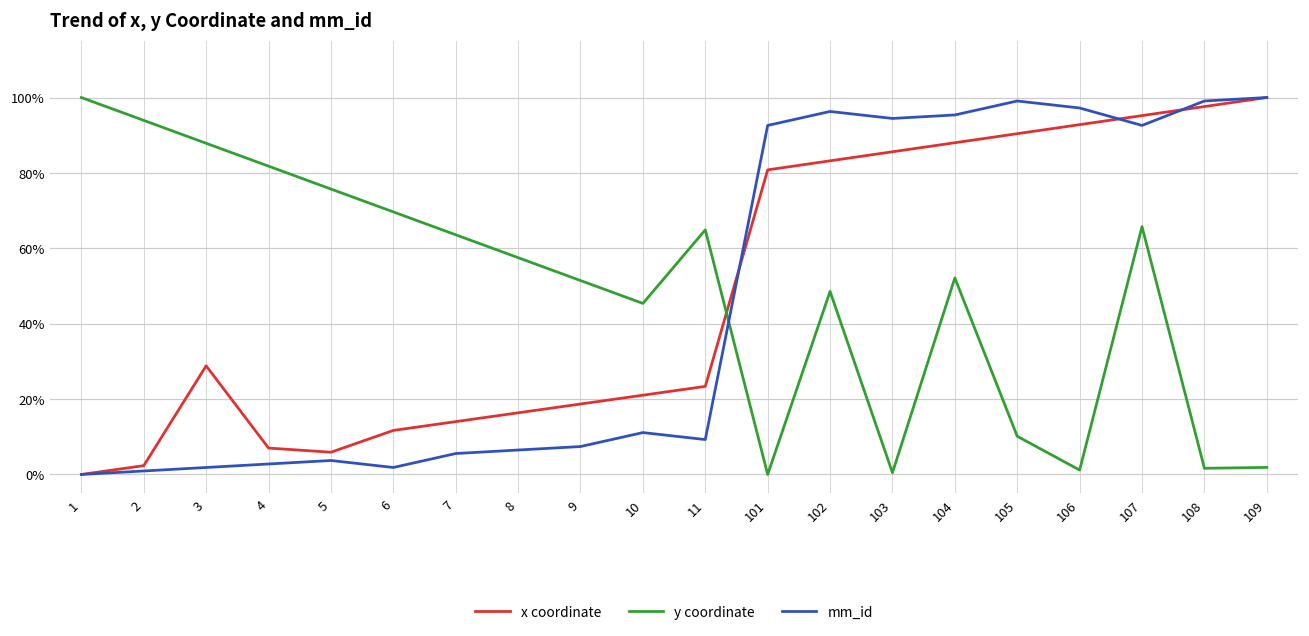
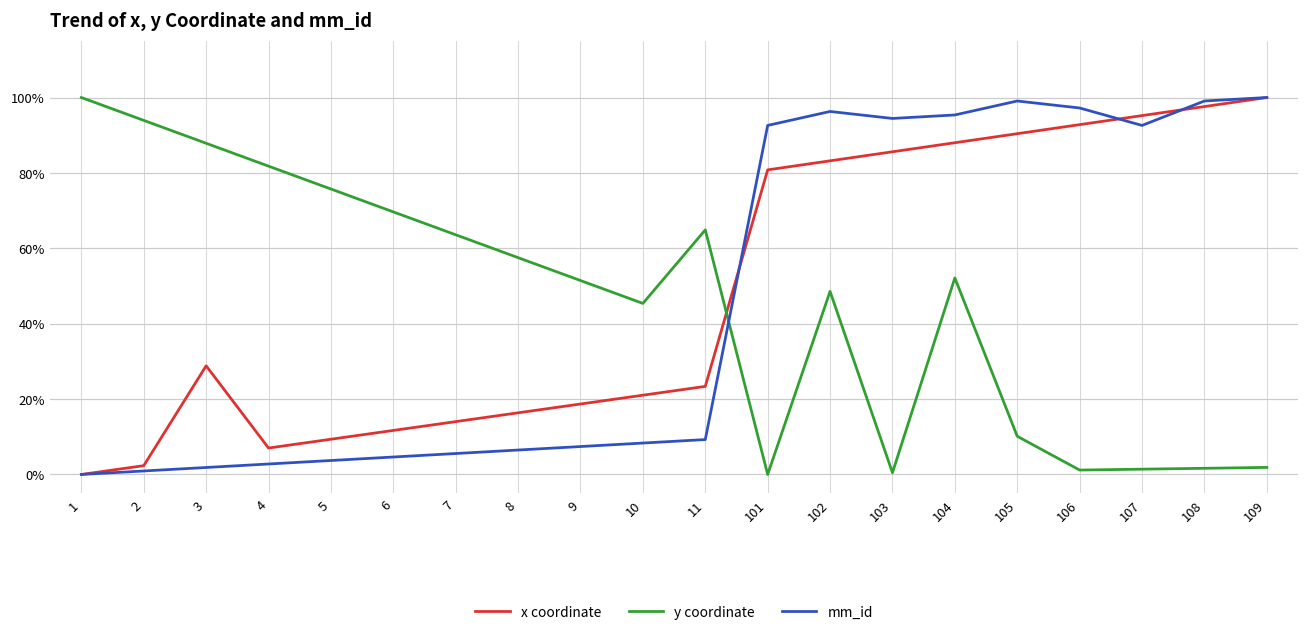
x coordinate, 5: 6% -> 9%
mm_id, 6: 2% -> 5%
mm_id, 10: 11% -> 8%
y coordinate, 107: 66% -> 1%
